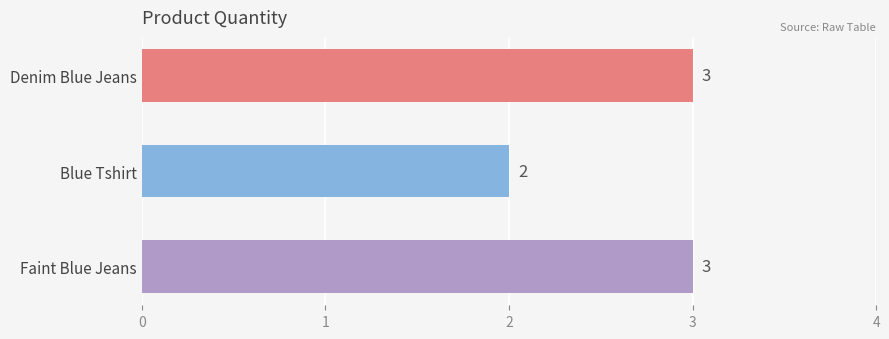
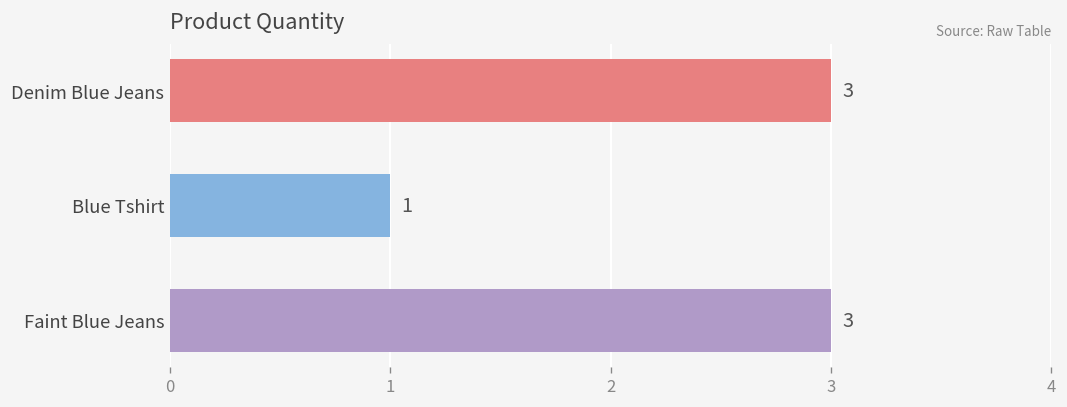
Blue Tshirt: 2 -> 1
